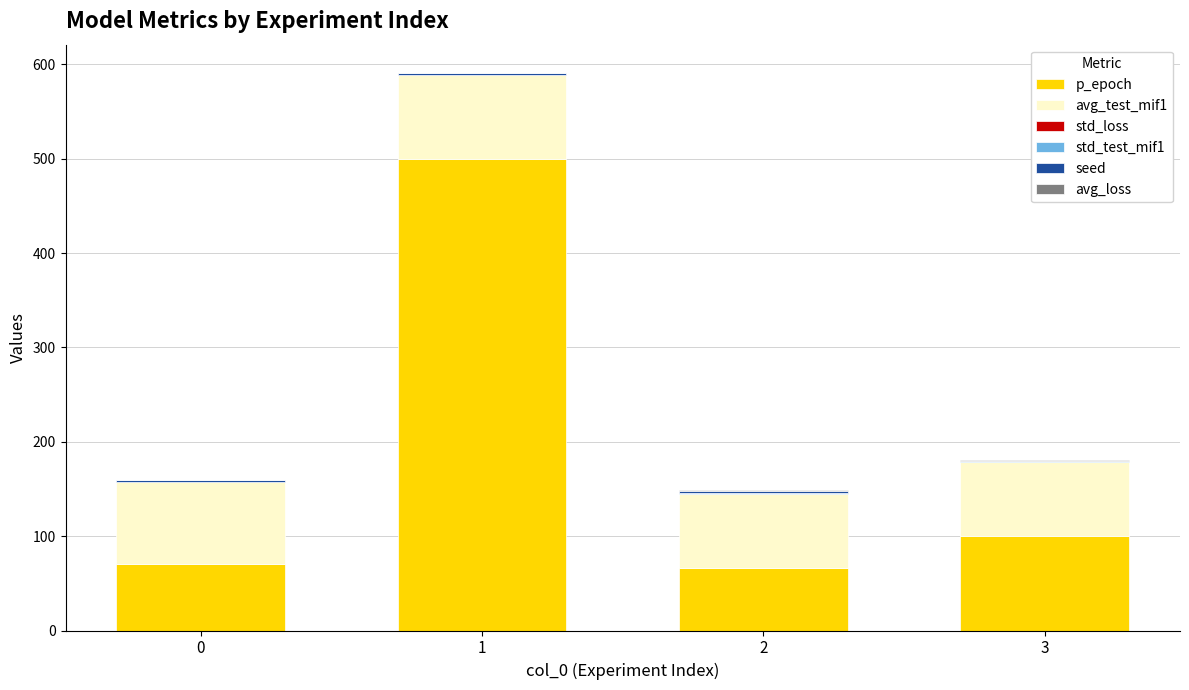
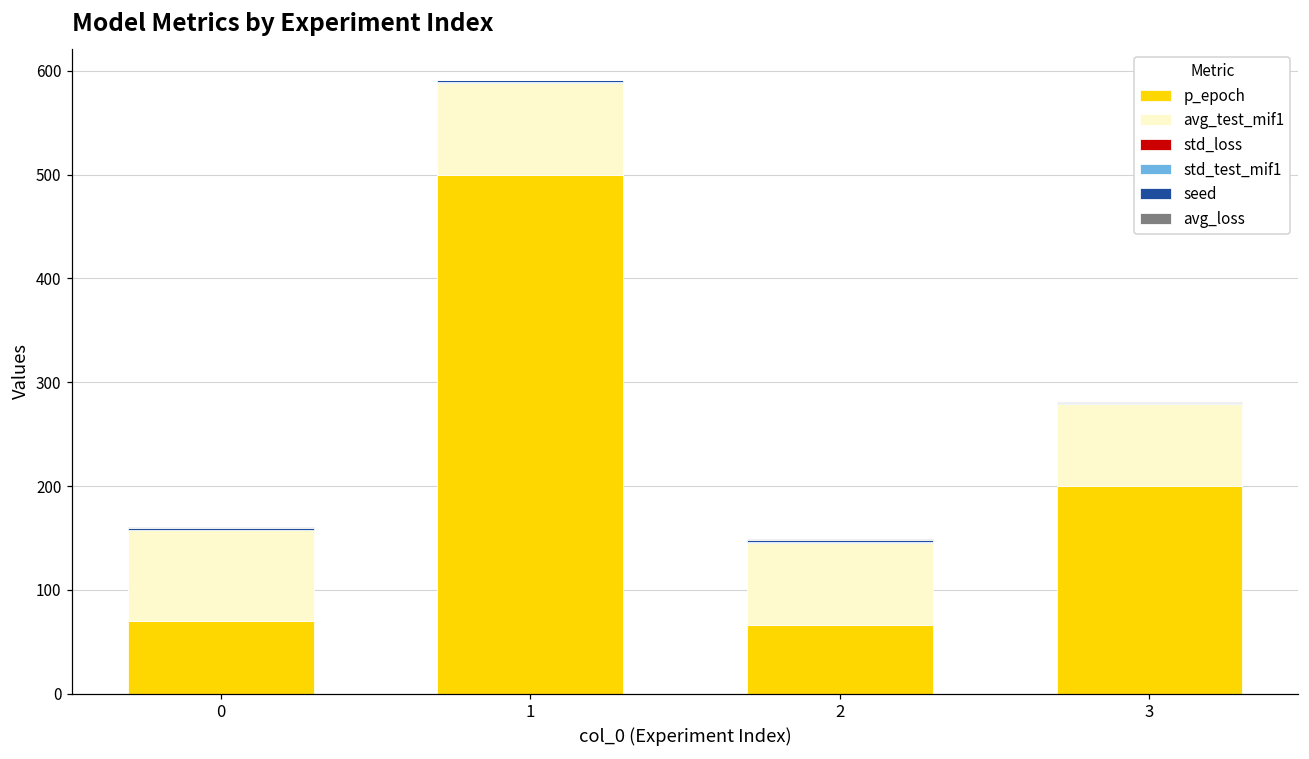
p_epoch, 3: 100 -> 200
